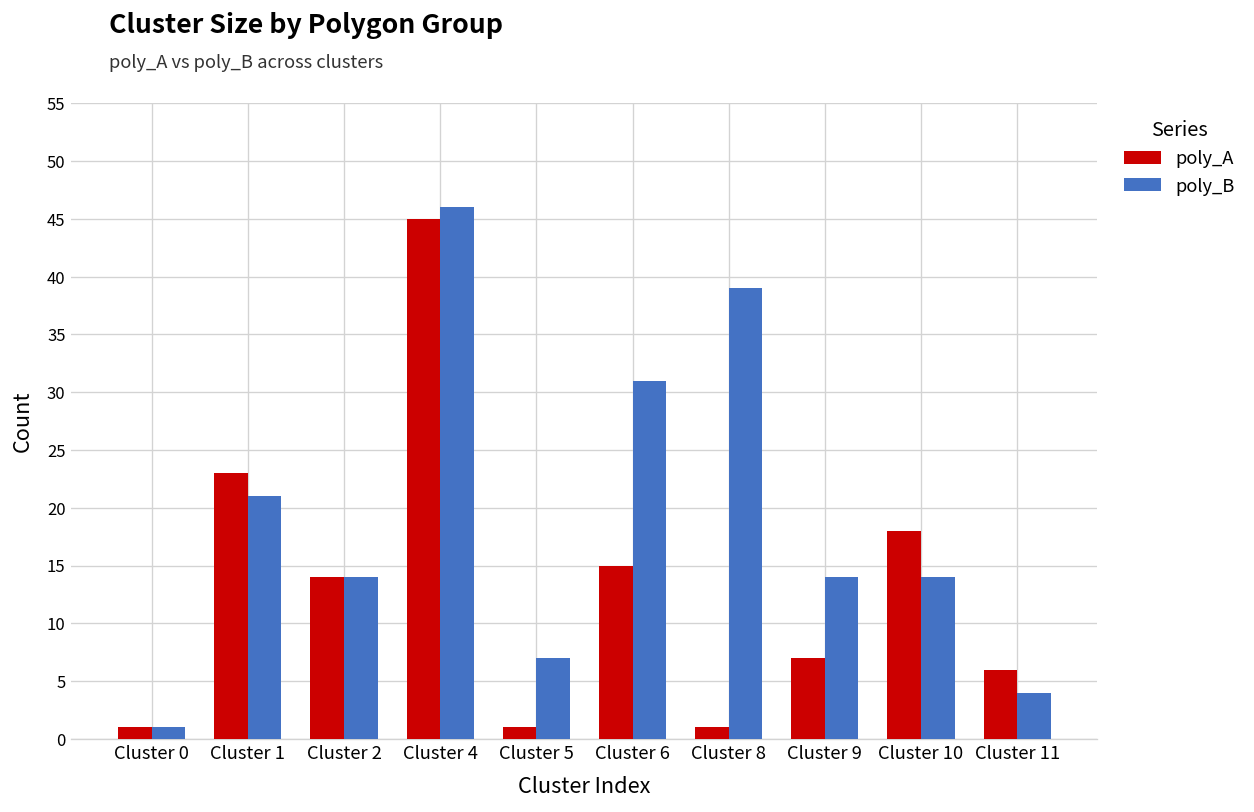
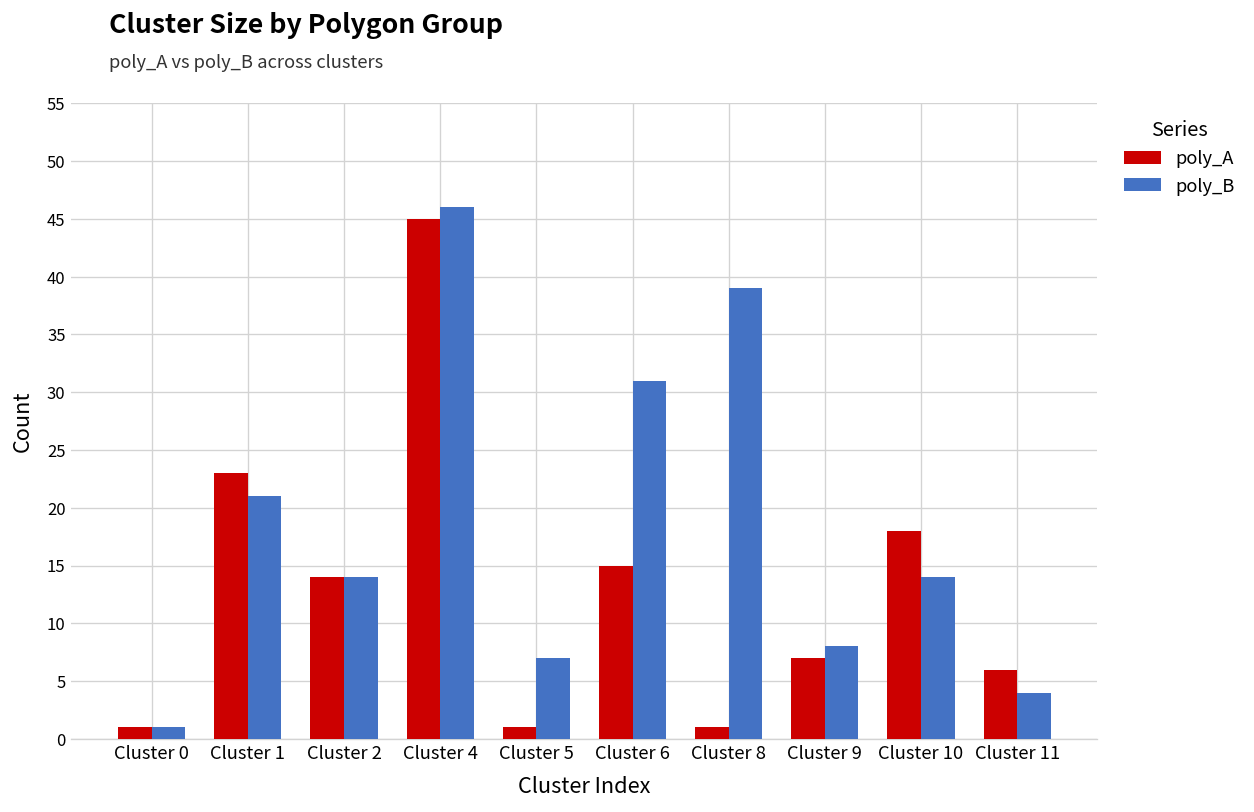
poly_B, Cluster 9: 14 -> 8
